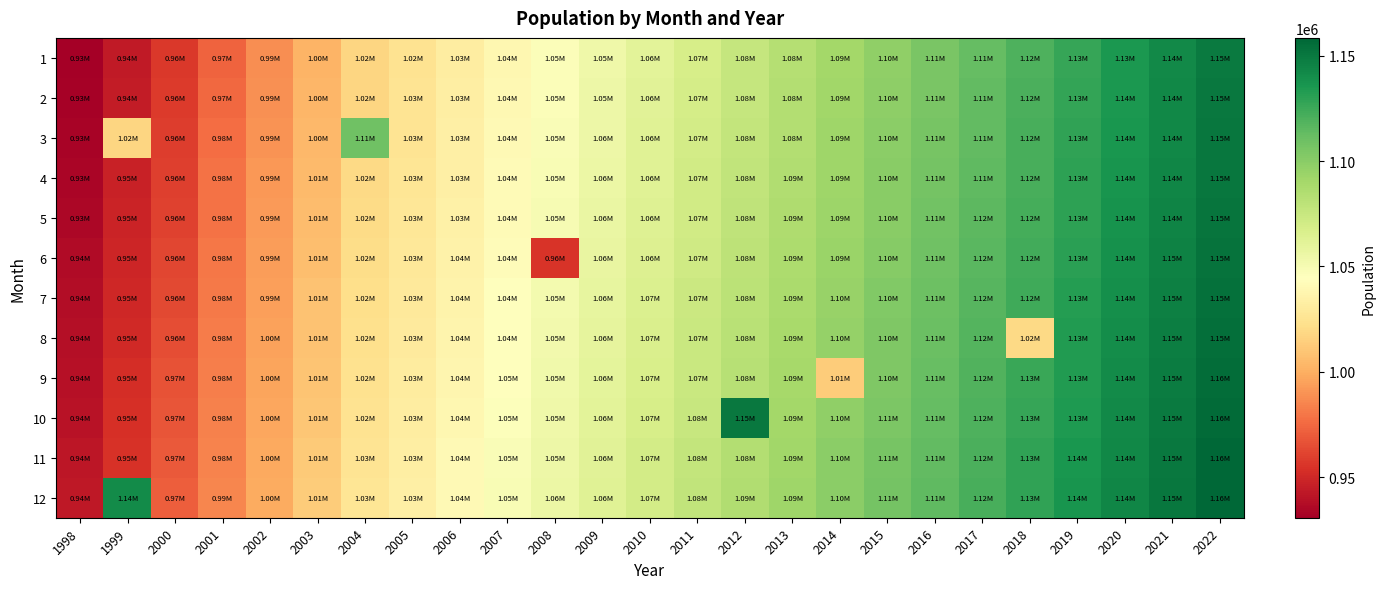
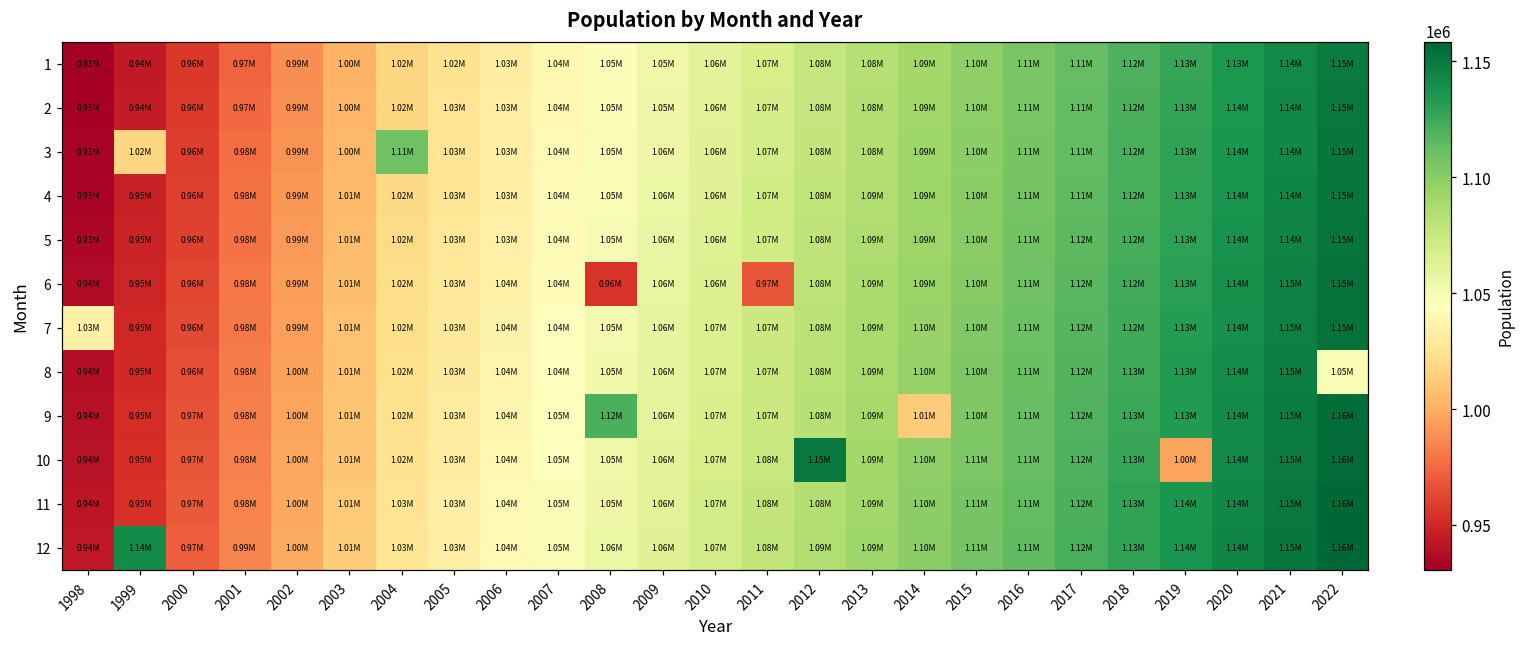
6, 2011: 1.07M -> 0.97M
7, 1998: 0.94M -> 1.03M
8, 2018: 1.02M -> 1.13M
8, 2022: 1.15M -> 1.05M
9, 2008: 1.05M -> 1.12M
10, 2019: 1.13M -> 1.00M
